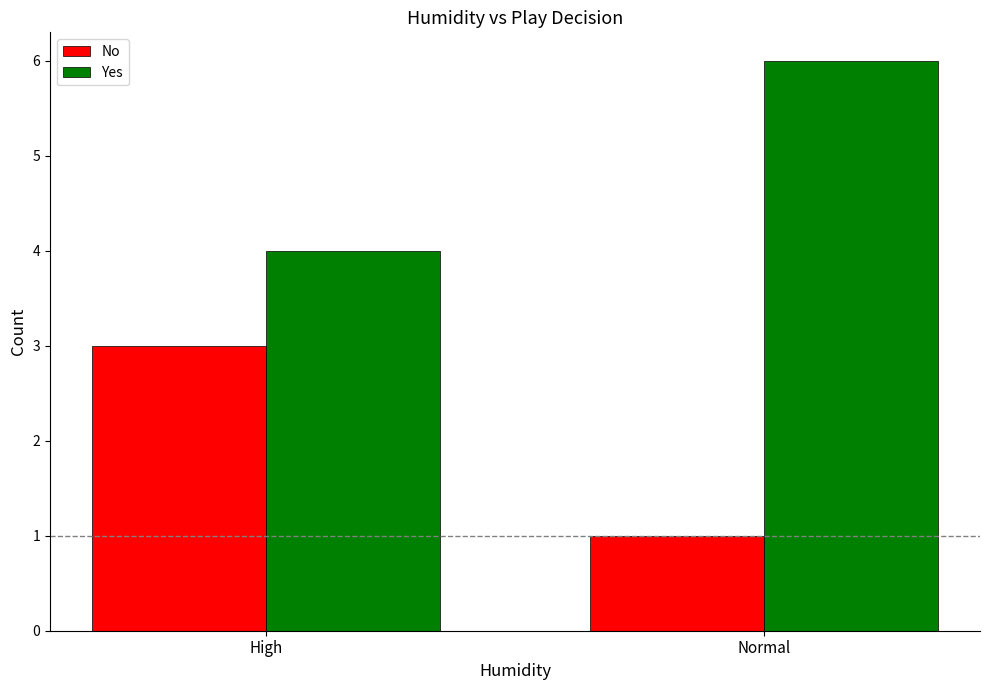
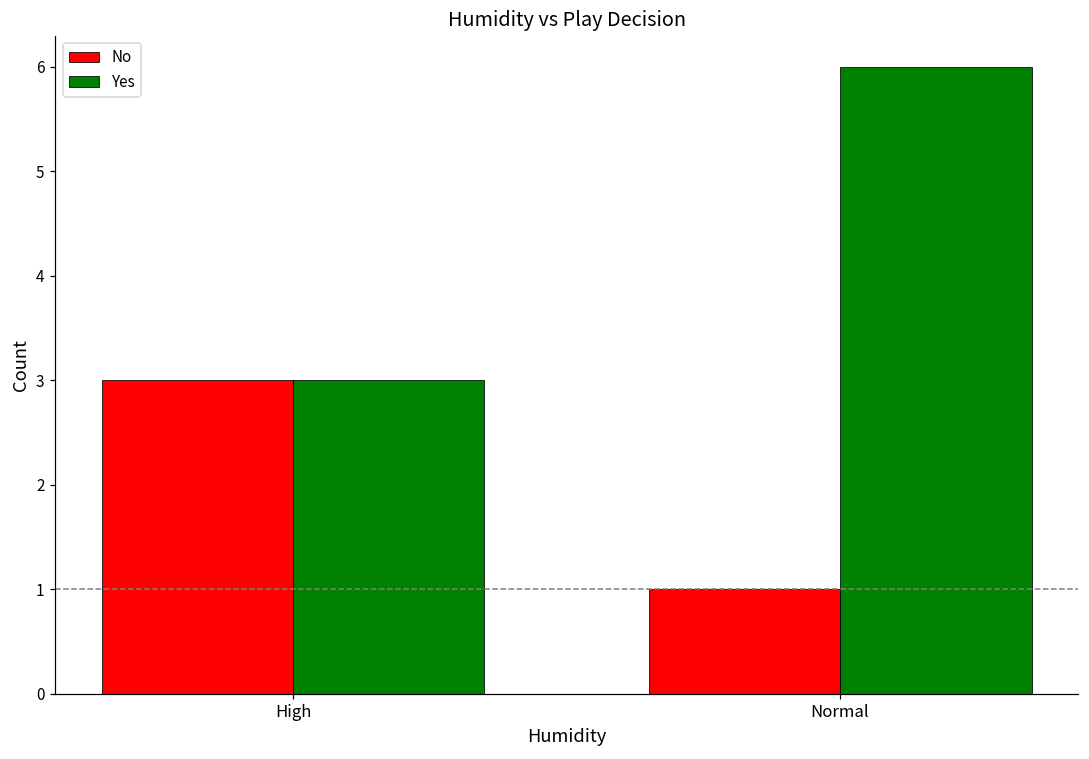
Yes, High: 4 -> 3
